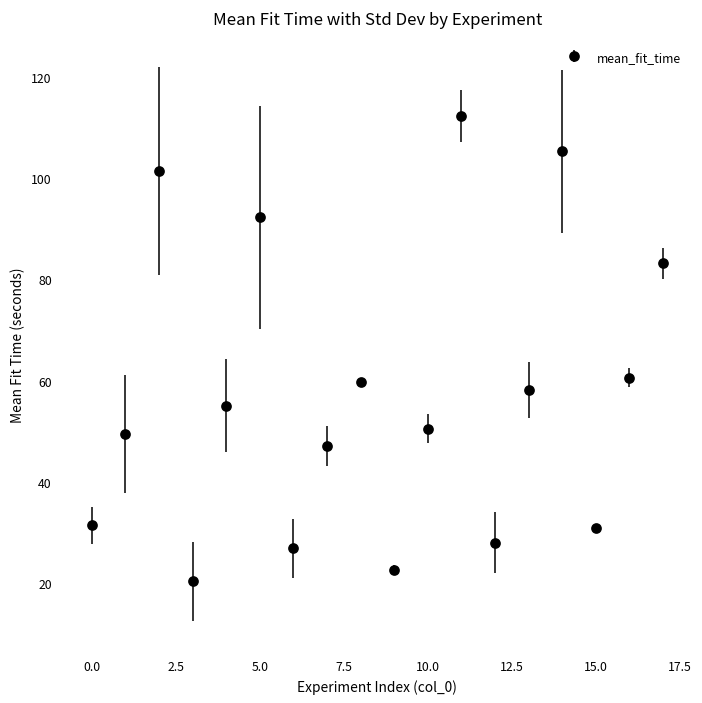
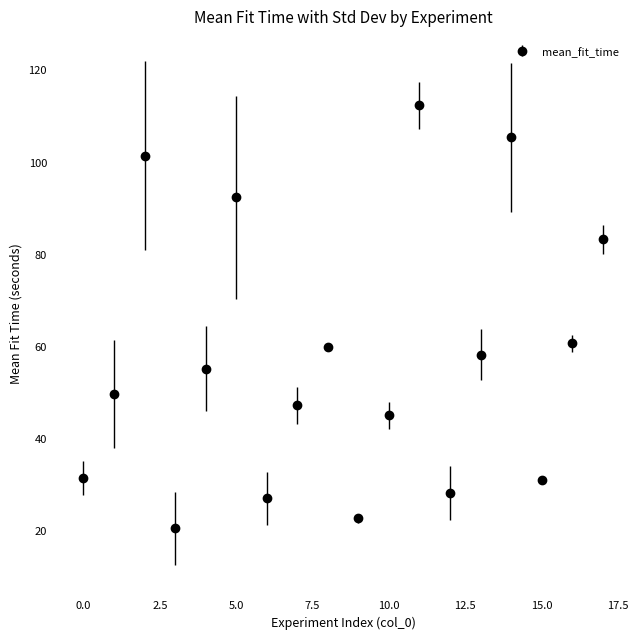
10.0: 51 -> 45
